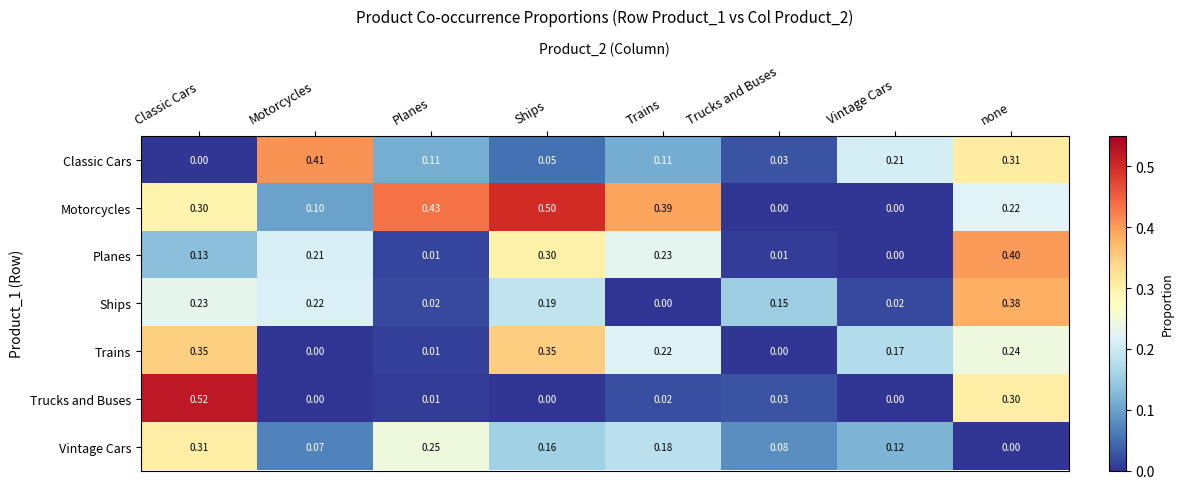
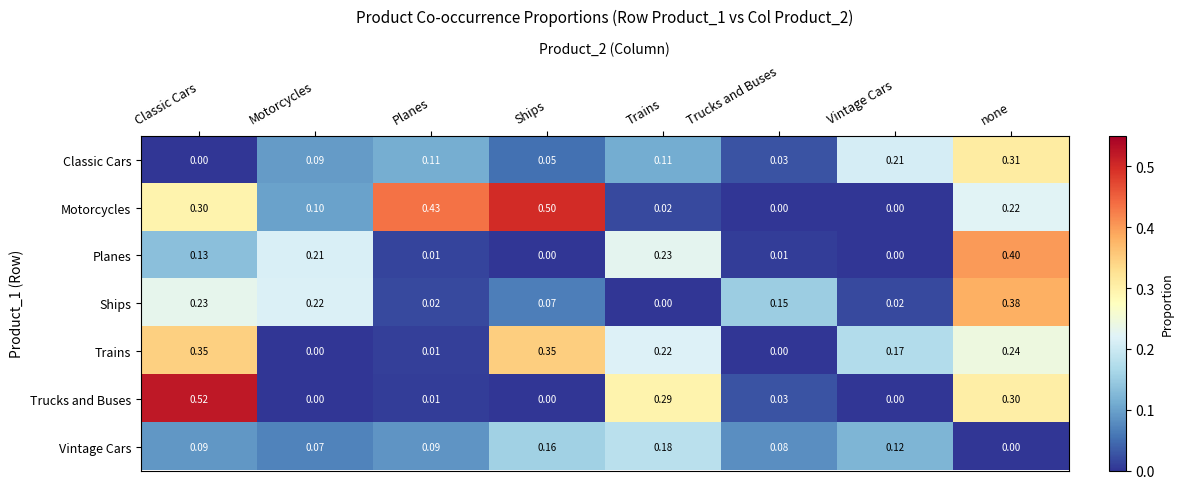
Classic Cars, Motorcycles: 0.41 -> 0.09
Motorcycles, Trains: 0.39 -> 0.02
Planes, Ships: 0.30 -> 0.00
Ships, Ships: 0.19 -> 0.07
Trucks and Buses, Trains: 0.02 -> 0.29
Vintage Cars, Classic Cars: 0.31 -> 0.09
Vintage Cars, Planes: 0.25 -> 0.09
